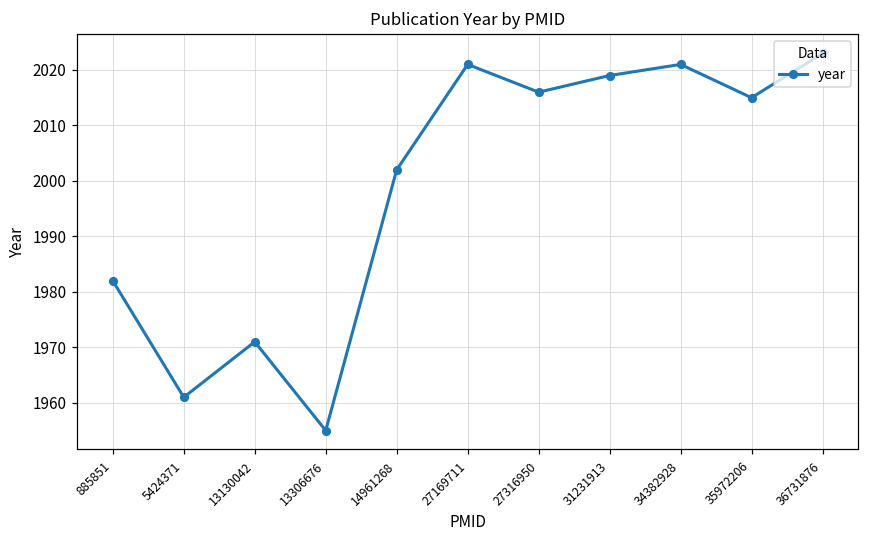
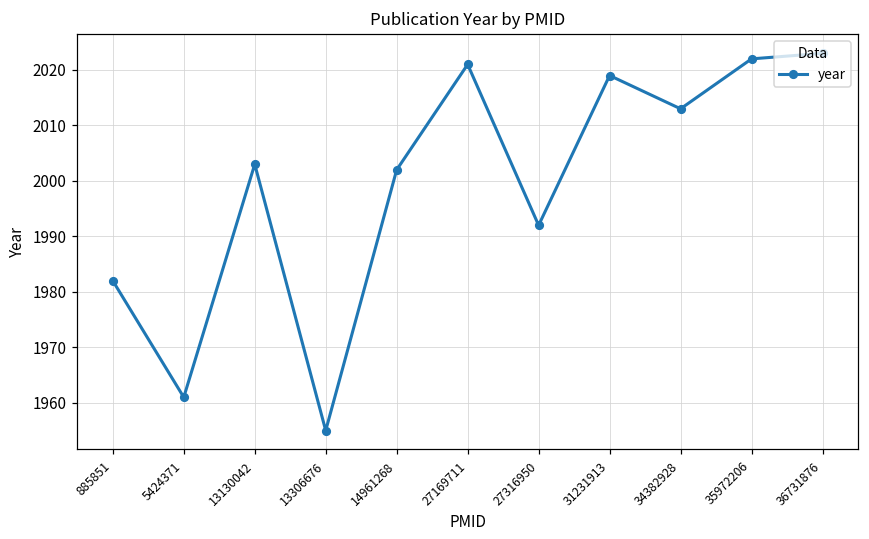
13130042: 1971 -> 2003
27316950: 2016 -> 1992
34382928: 2021 -> 2013
35972206: 2015 -> 2022
